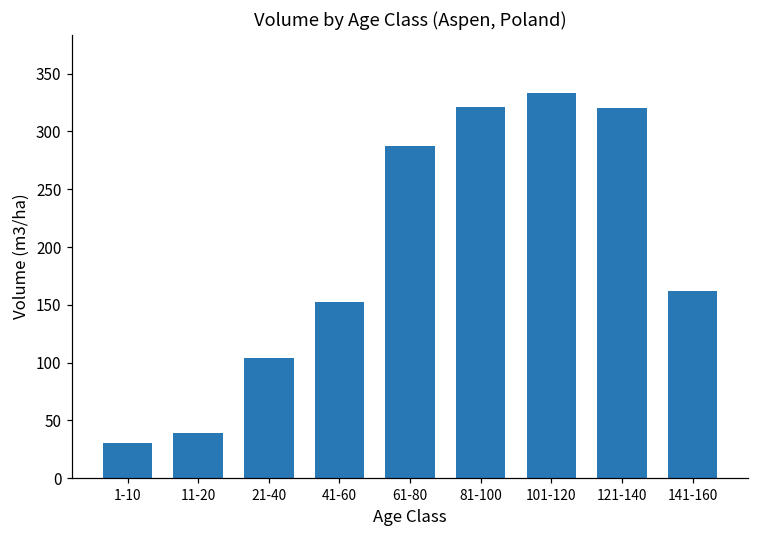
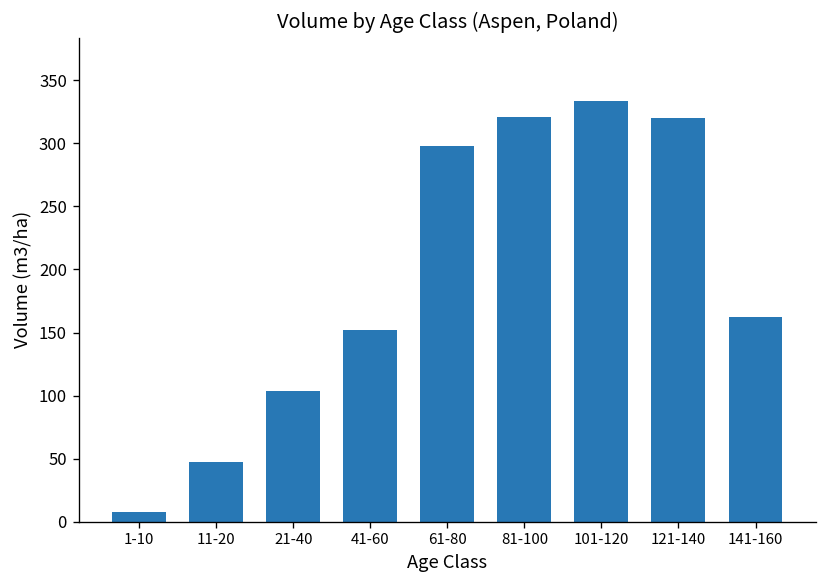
1-10: 31 -> 7
11-20: 40 -> 47
61-80: 288 -> 298
